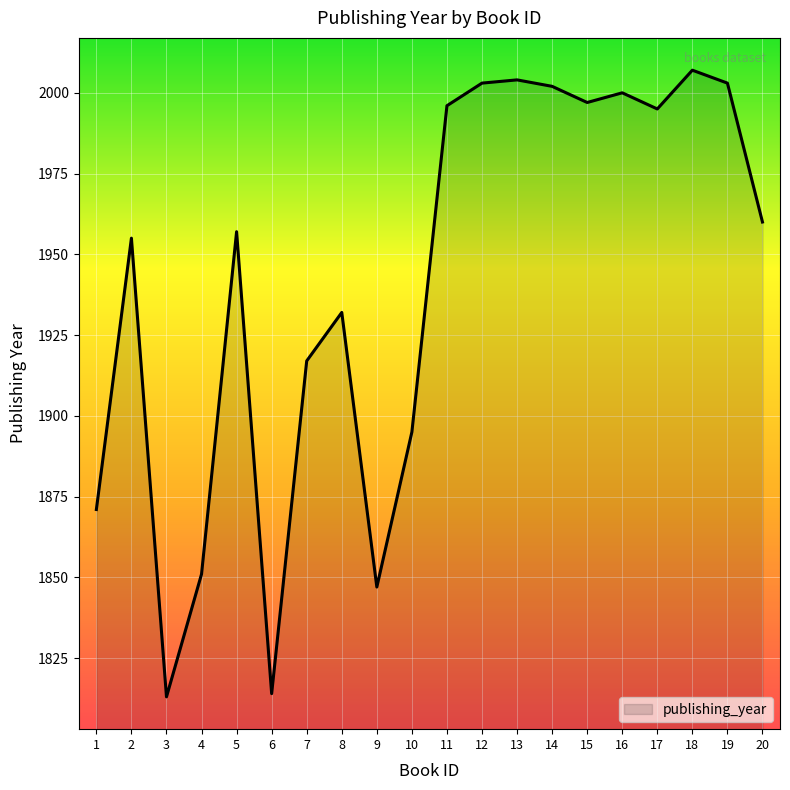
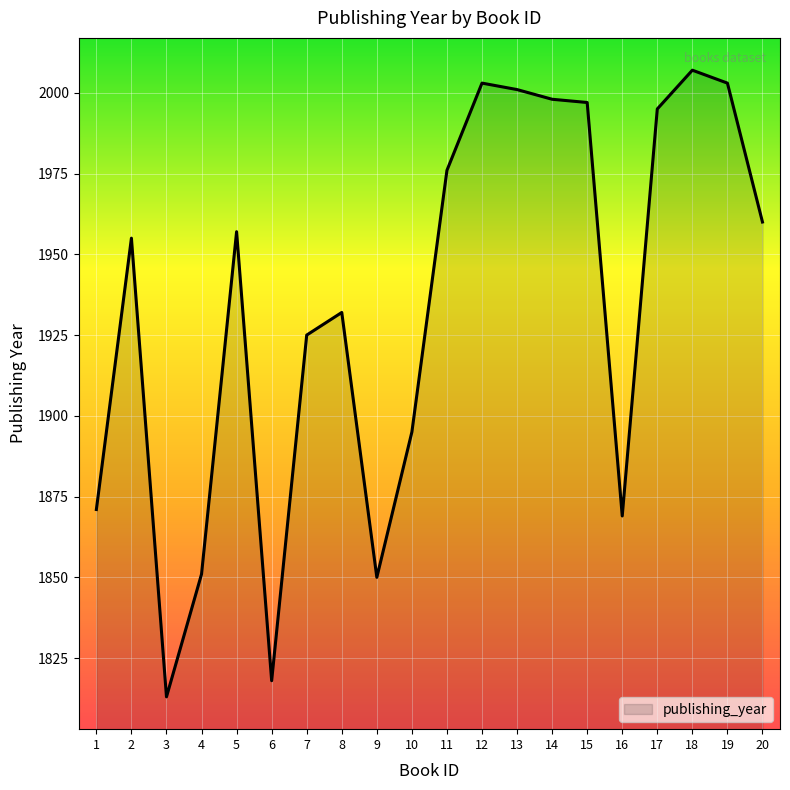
6: 1814 -> 1818
7: 1917 -> 1925
9: 1847 -> 1850
11: 1996 -> 1976
13: 2004 -> 2001
14: 2002 -> 1998
16: 2000 -> 1869
